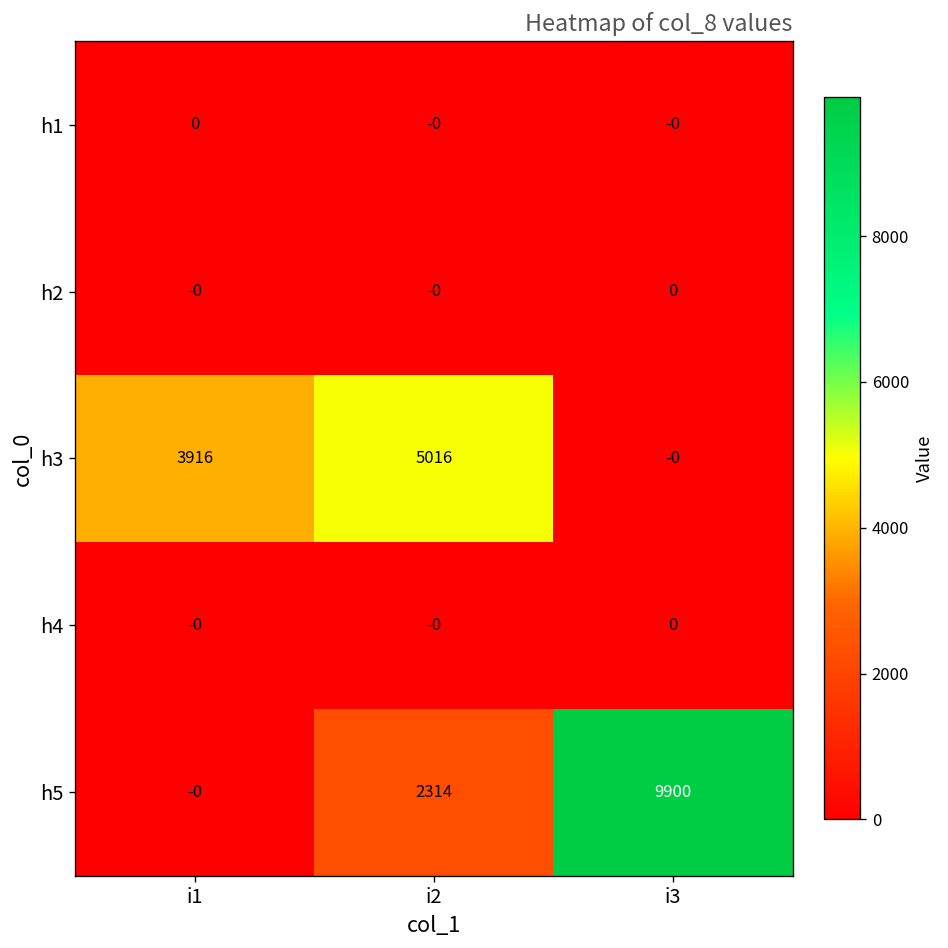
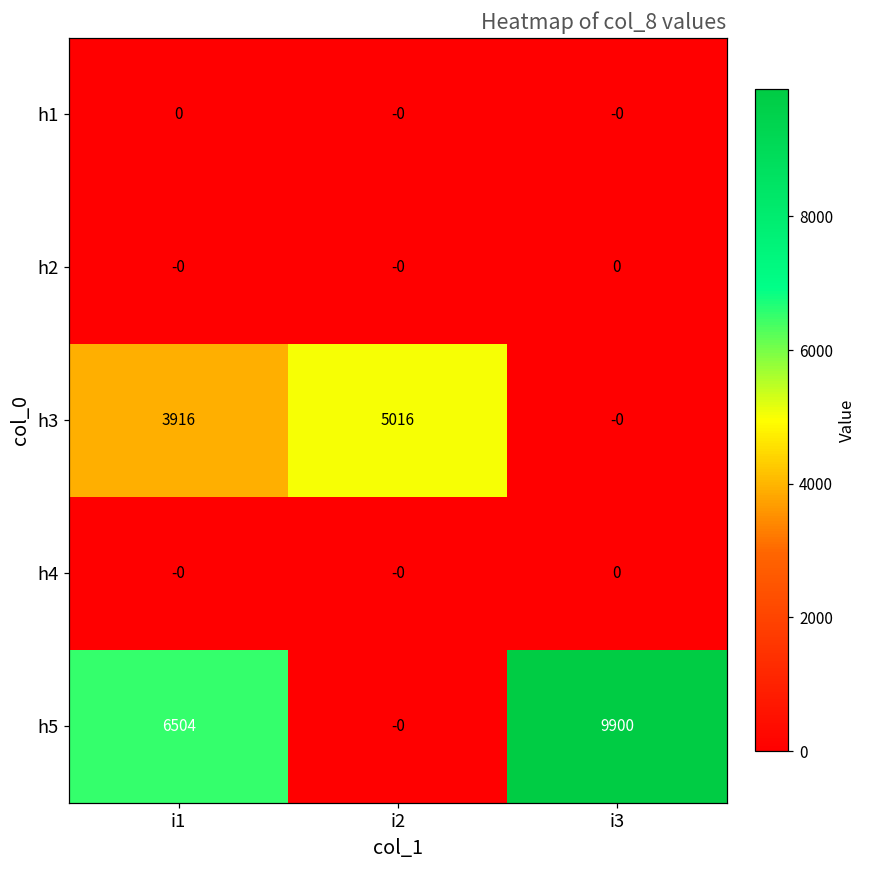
h5, i1: -0 -> 6504
h5, i2: 2314 -> -0
